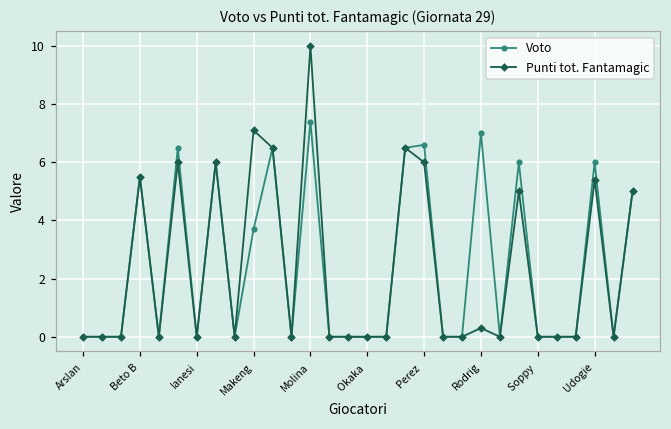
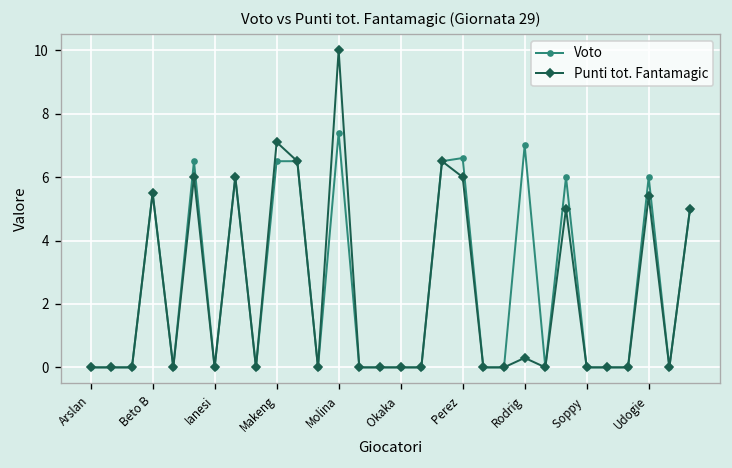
Voto, Makeng: 3.7 -> 6.5
